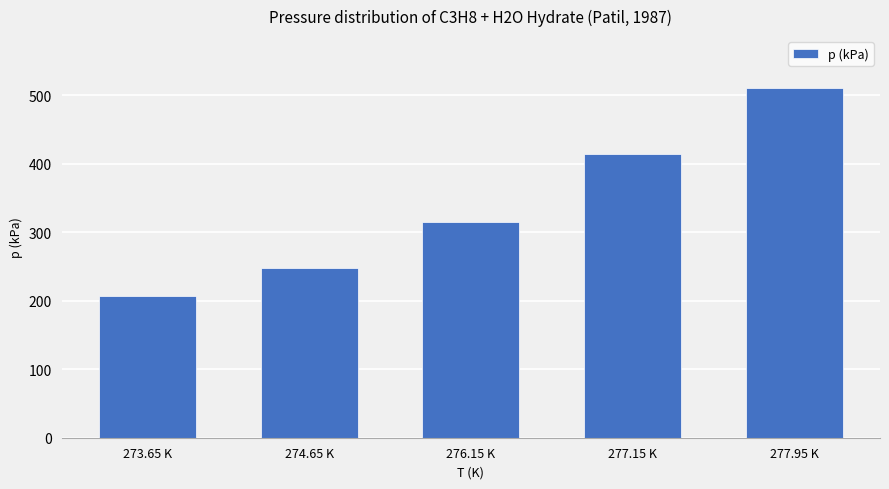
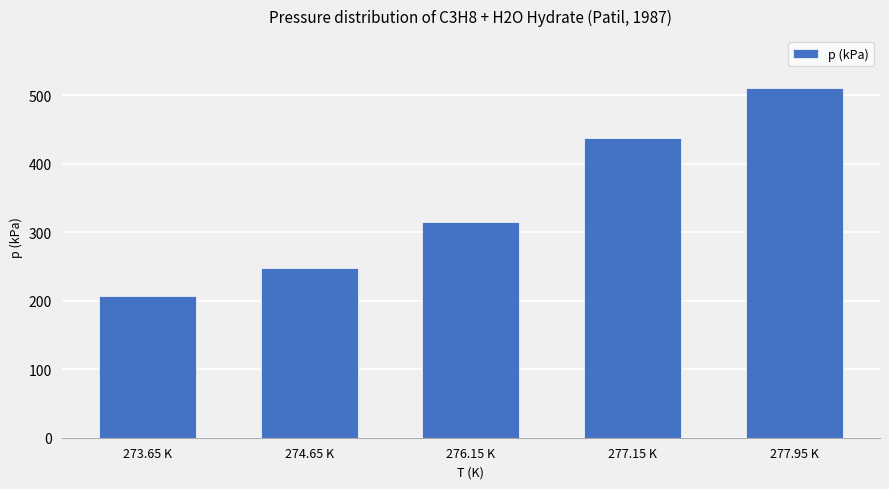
277.15 K: 410 -> 440
